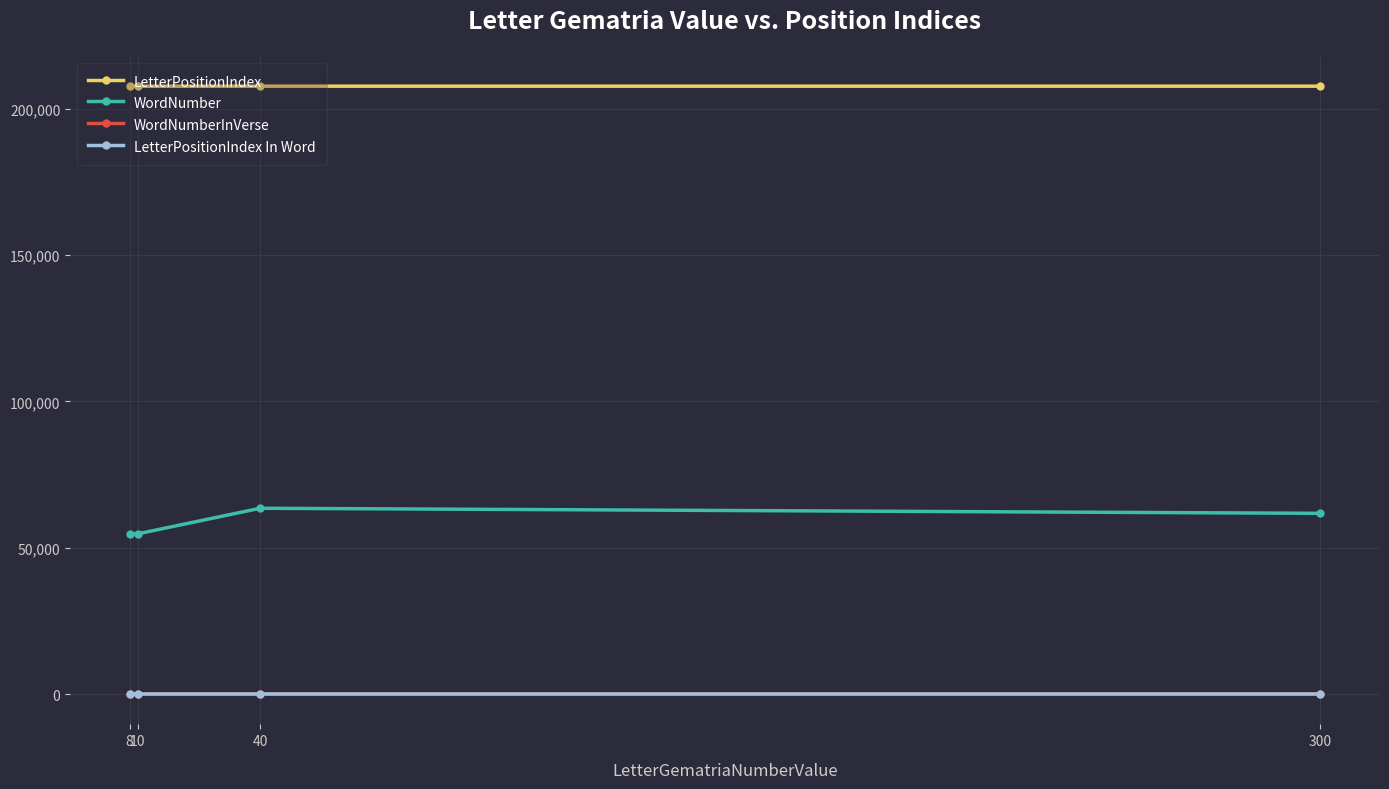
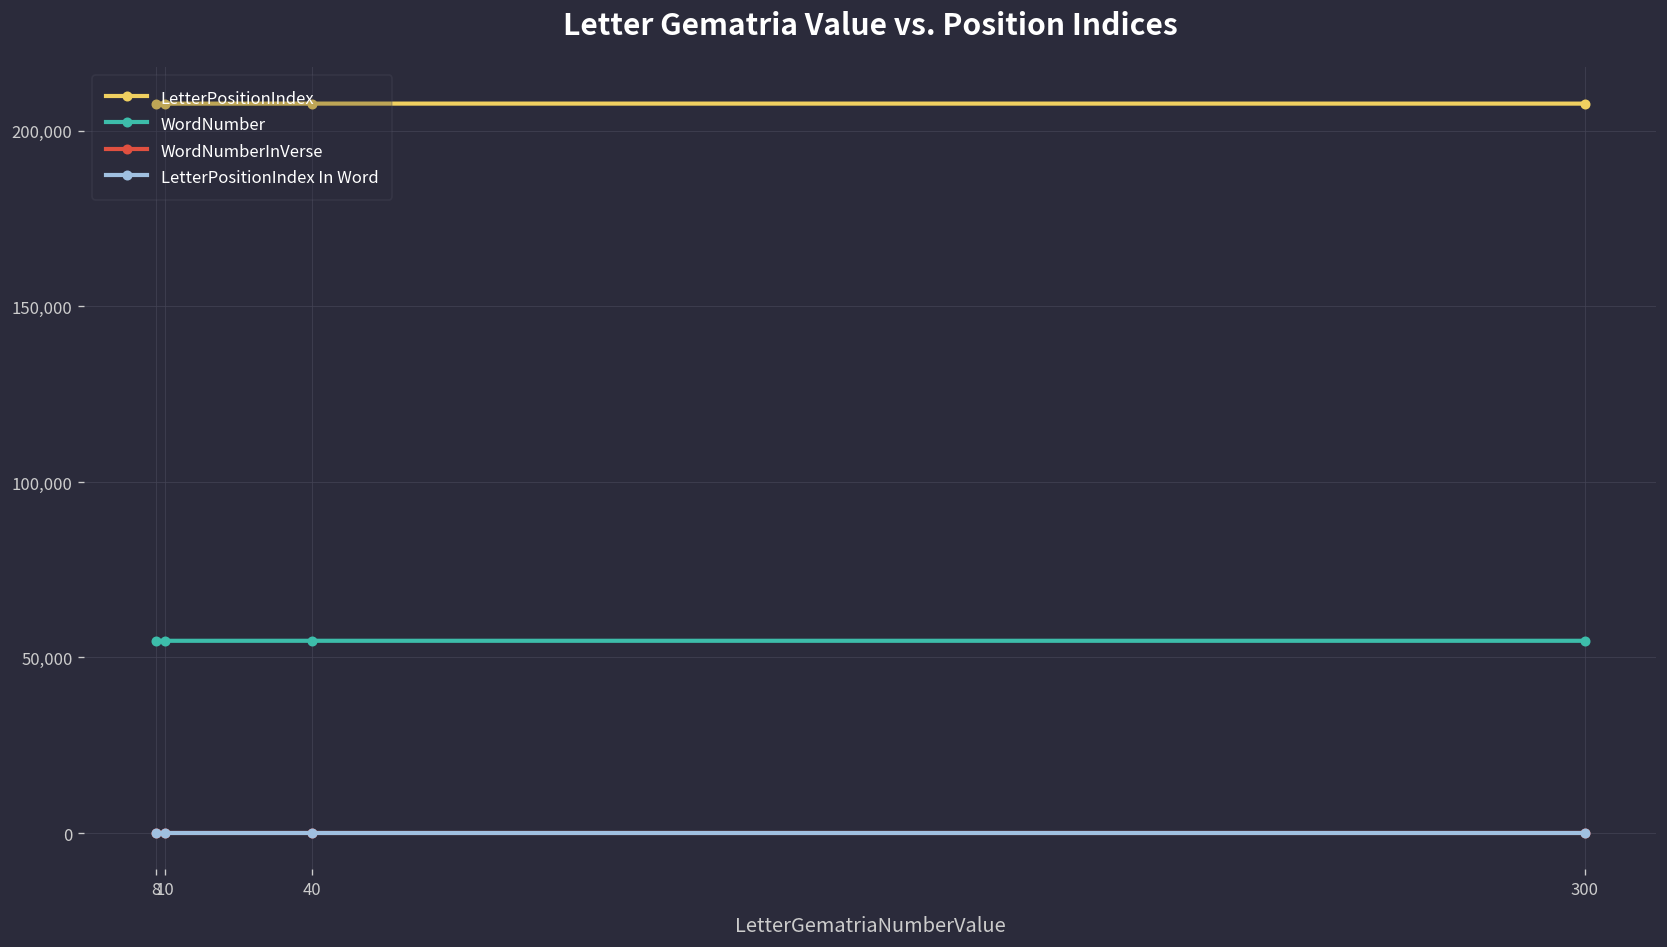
WordNumber, 40: 63,000 -> 55,000
WordNumber, 300: 62,000 -> 55,000
